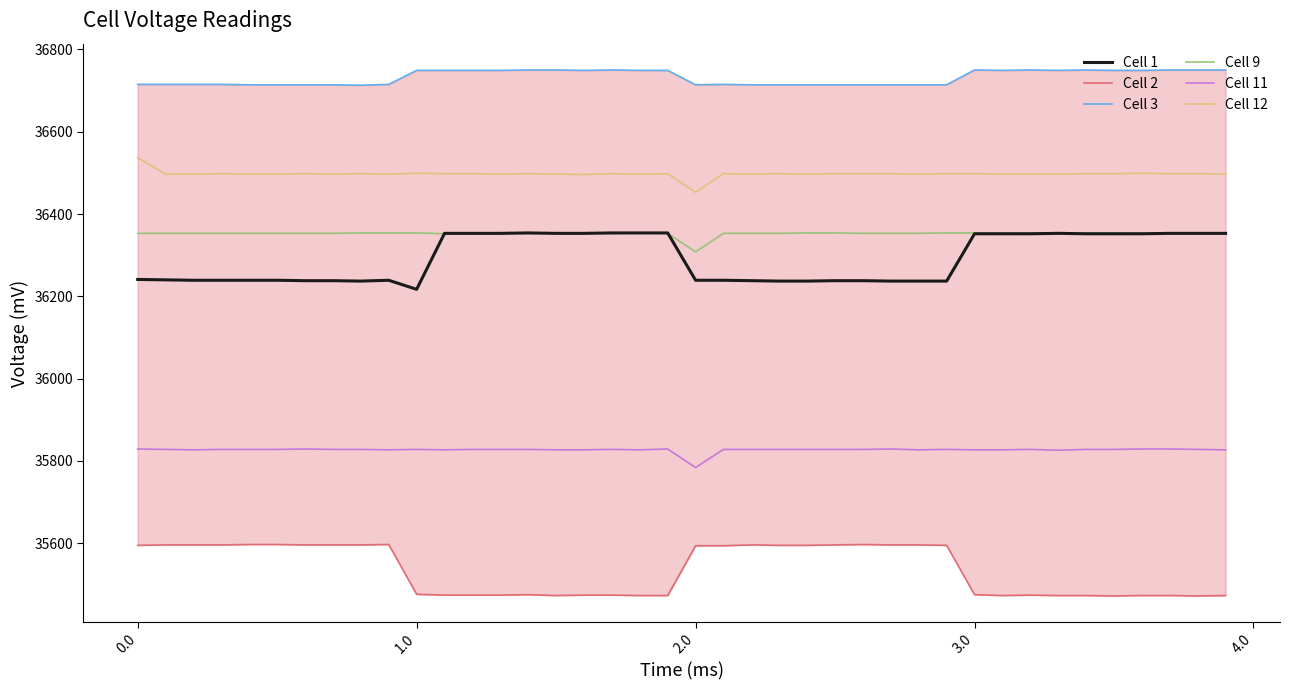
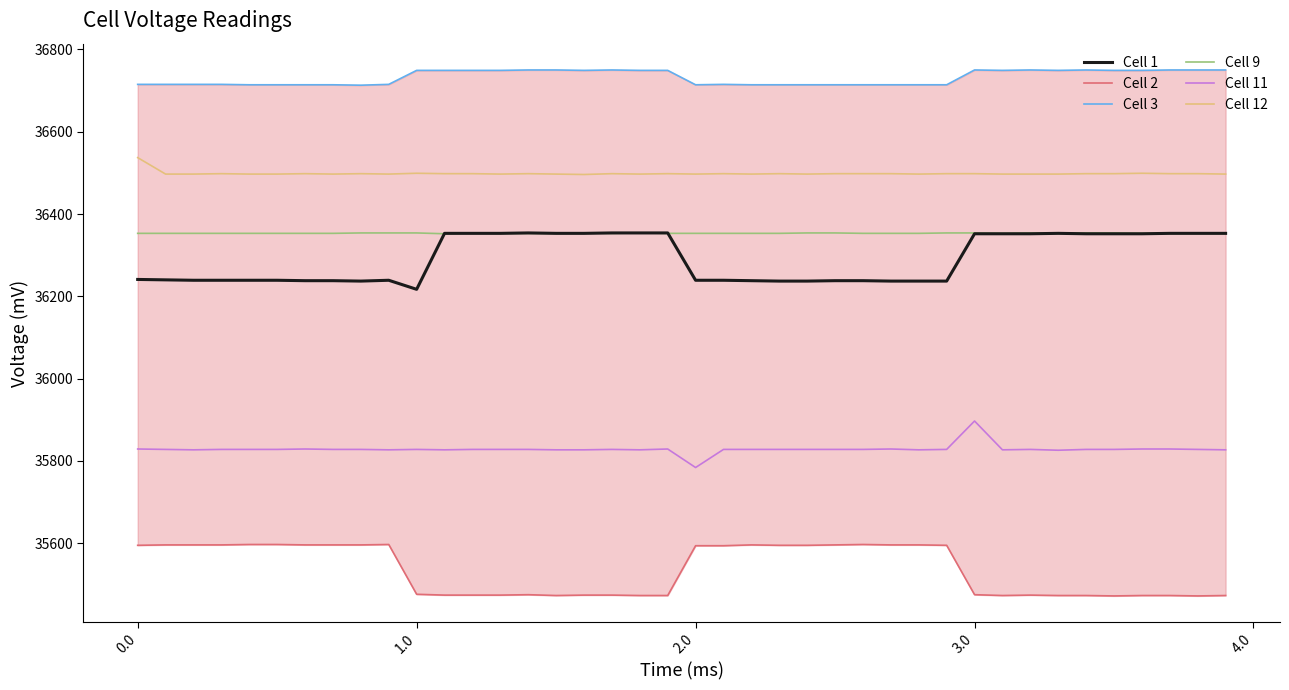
Cell 9, 2.0: 36310 -> 36350
Cell 12, 2.0: 36450 -> 36500
Cell 11, 3.0: 35830 -> 35900
